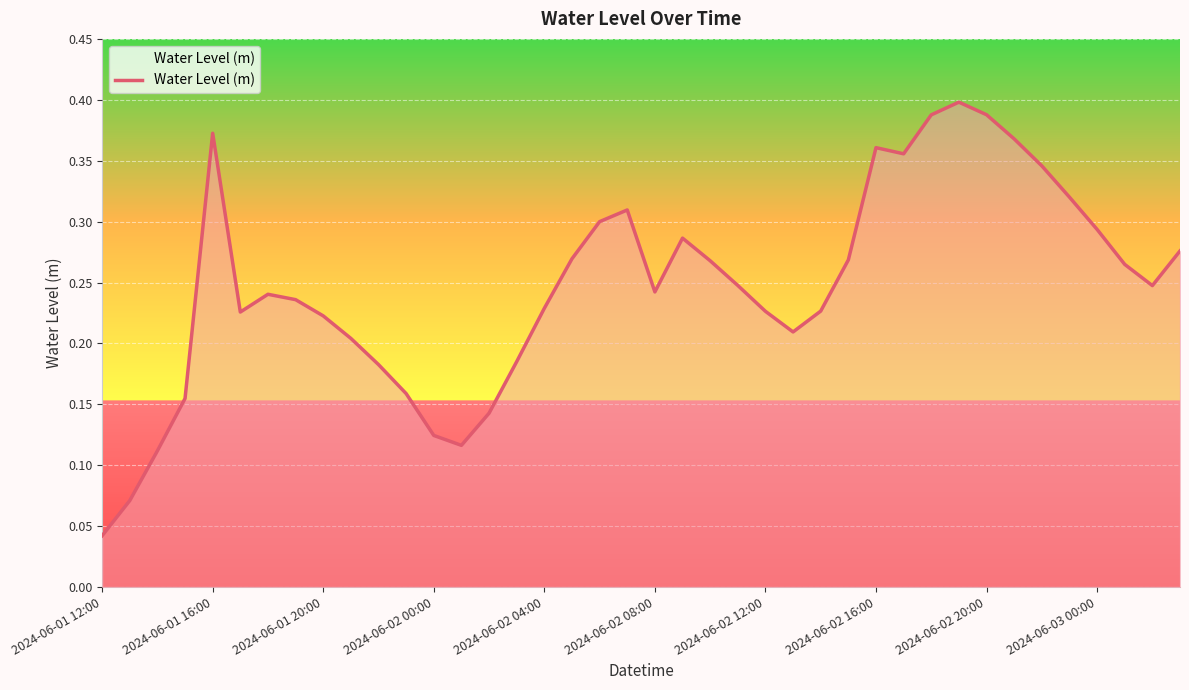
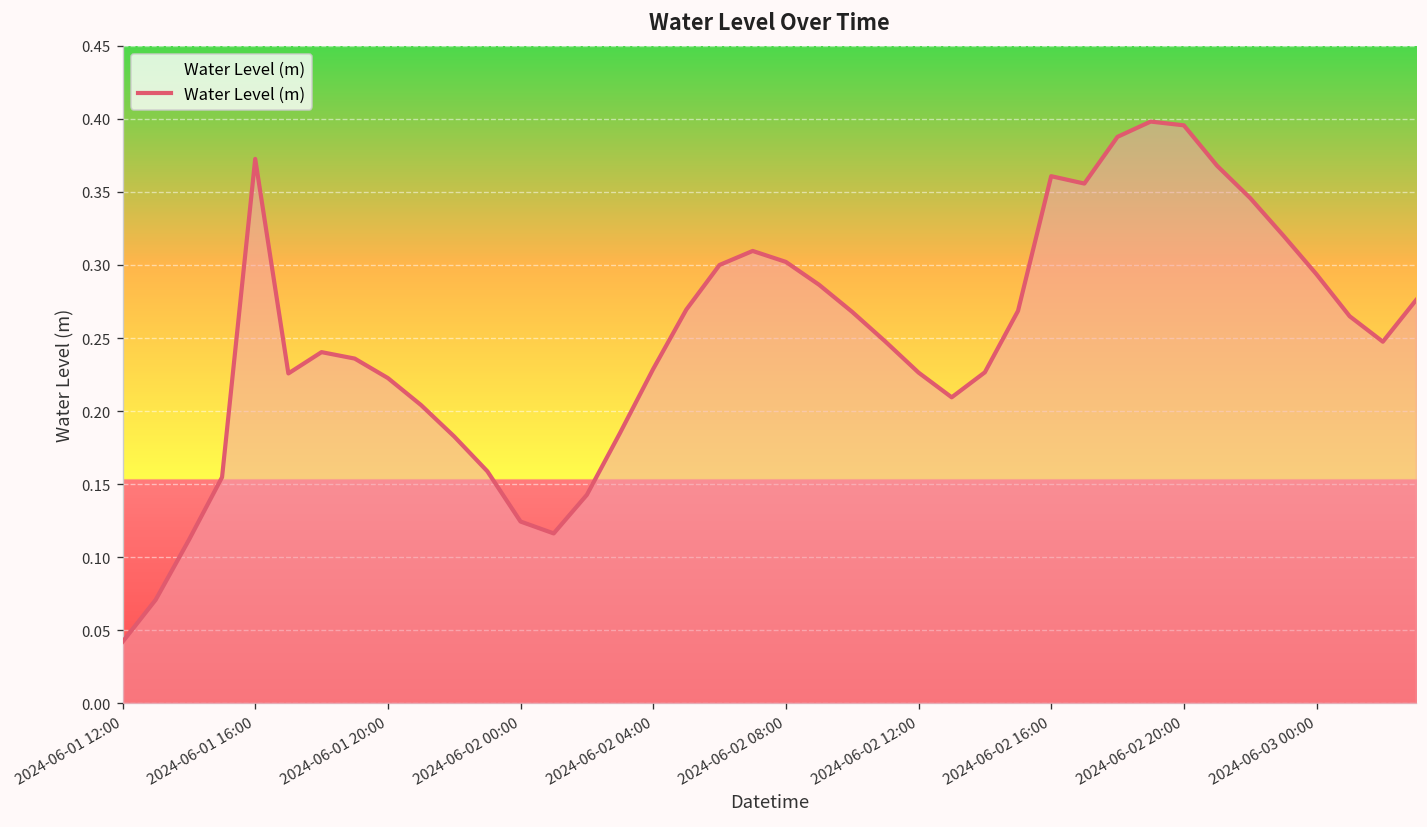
2024-06-02 08:00: 0.242 -> 0.302
2024-06-02 20:00: 0.388 -> 0.395
